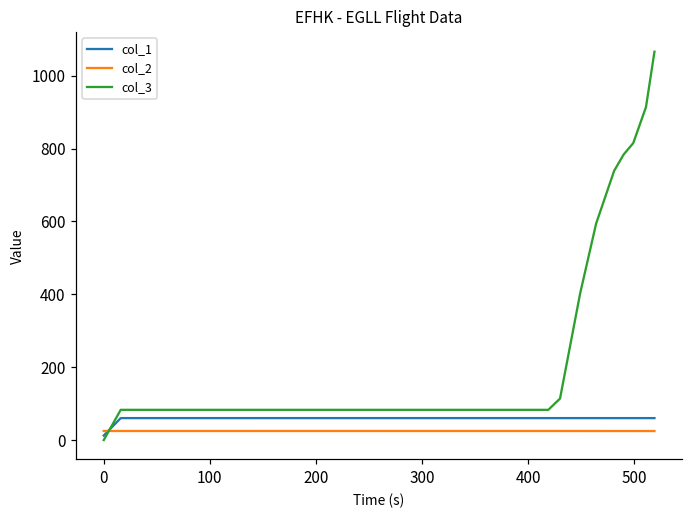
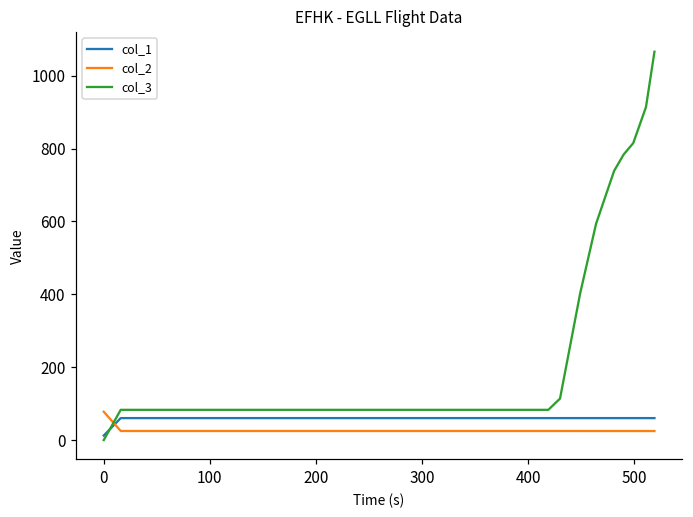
col_2, 0: 20 -> 80
